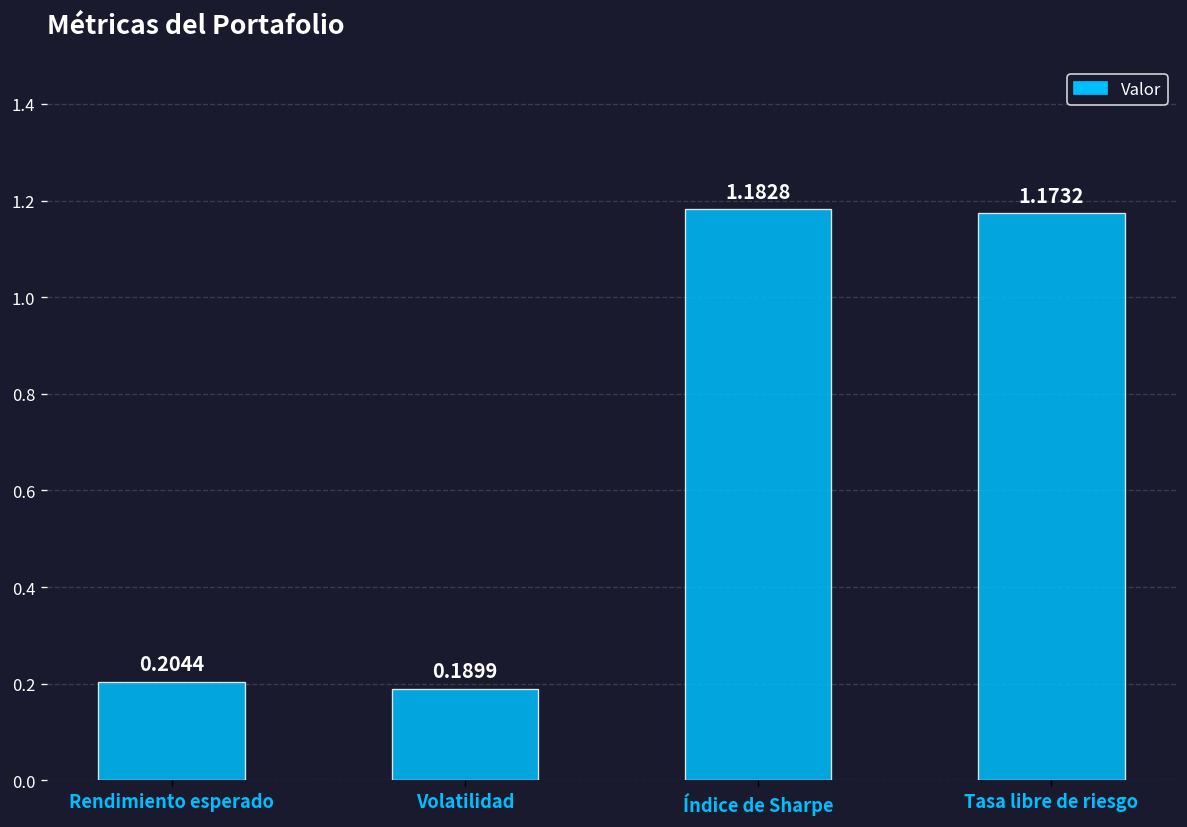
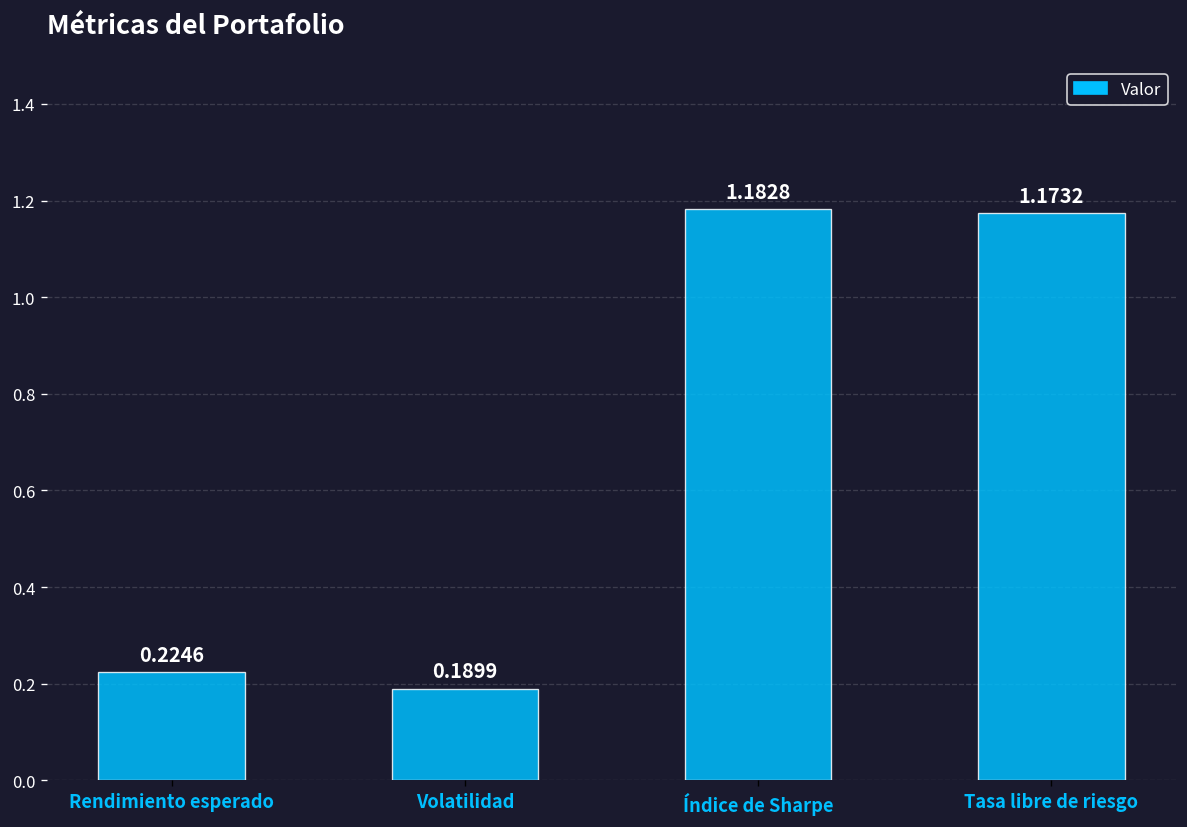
Rendimiento esperado: 0.2044 -> 0.2246
